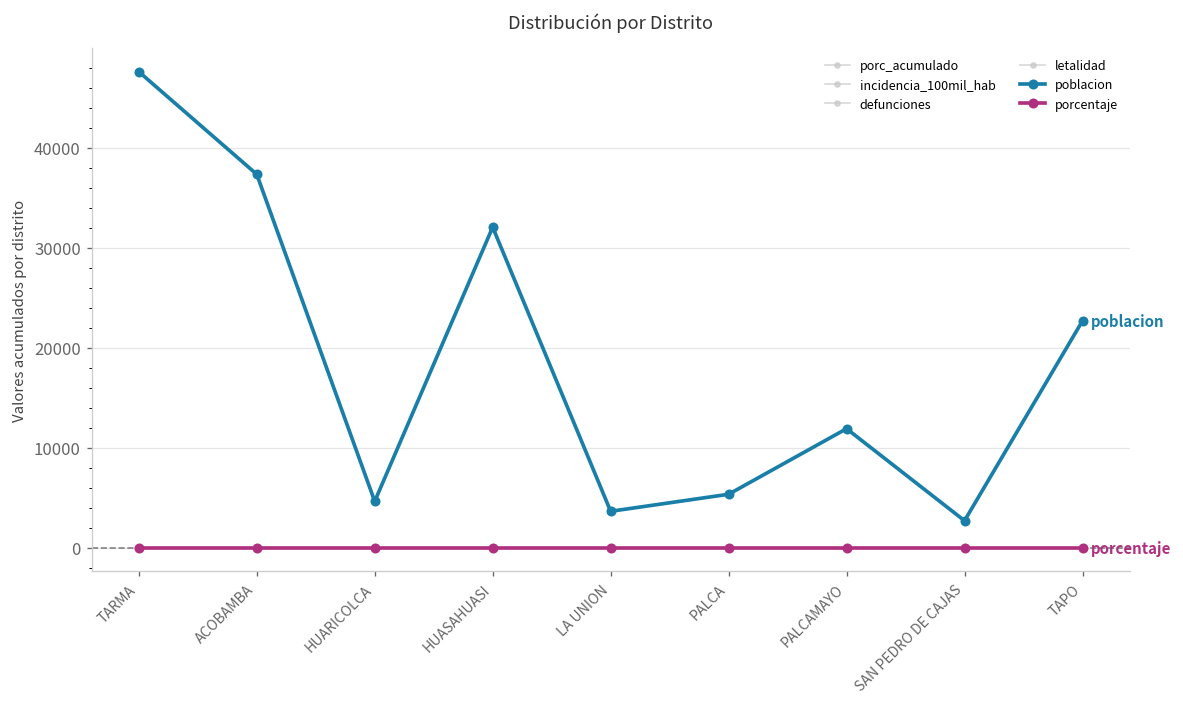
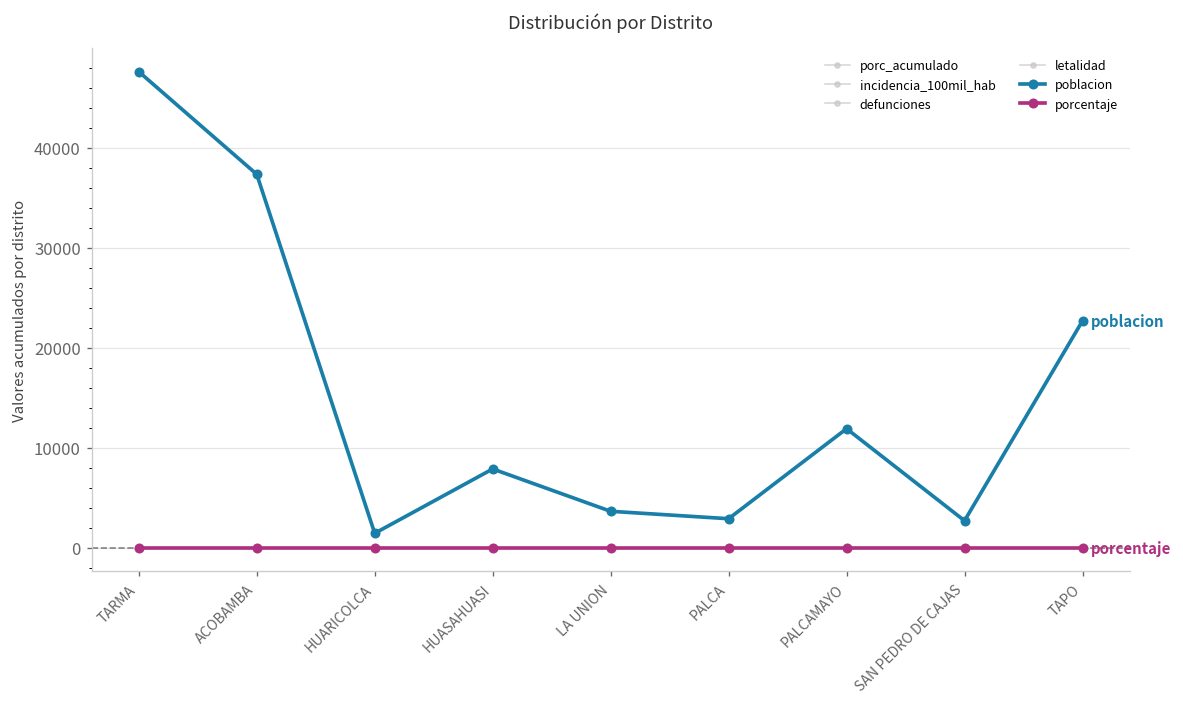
poblacion, HUARICOLCA: 5000 -> 1000
poblacion, HUASAHUASI: 32000 -> 8000
poblacion, PALCA: 5000 -> 3000
